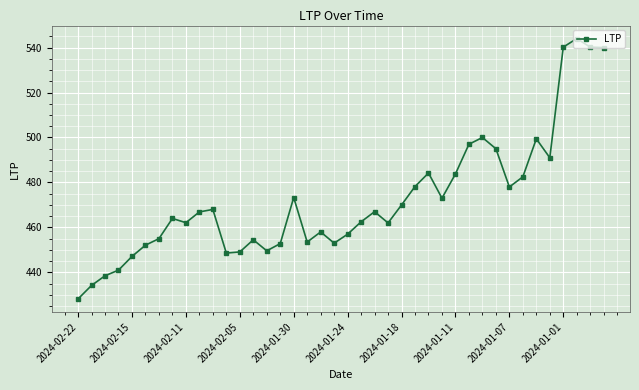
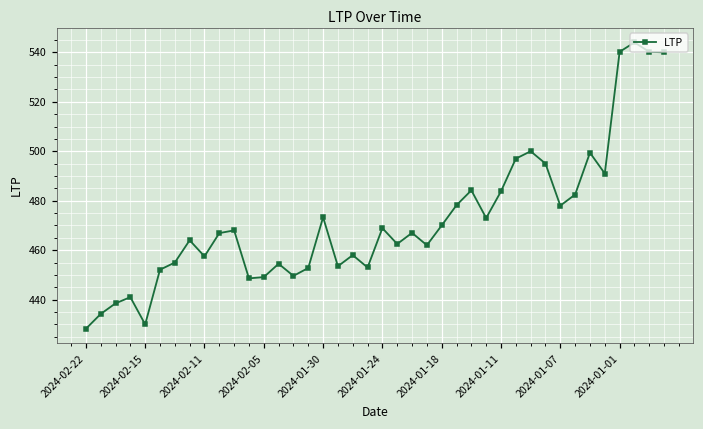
2024-02-15: 447 -> 430
2024-02-11: 462 -> 458
2024-01-24: 457 -> 469
